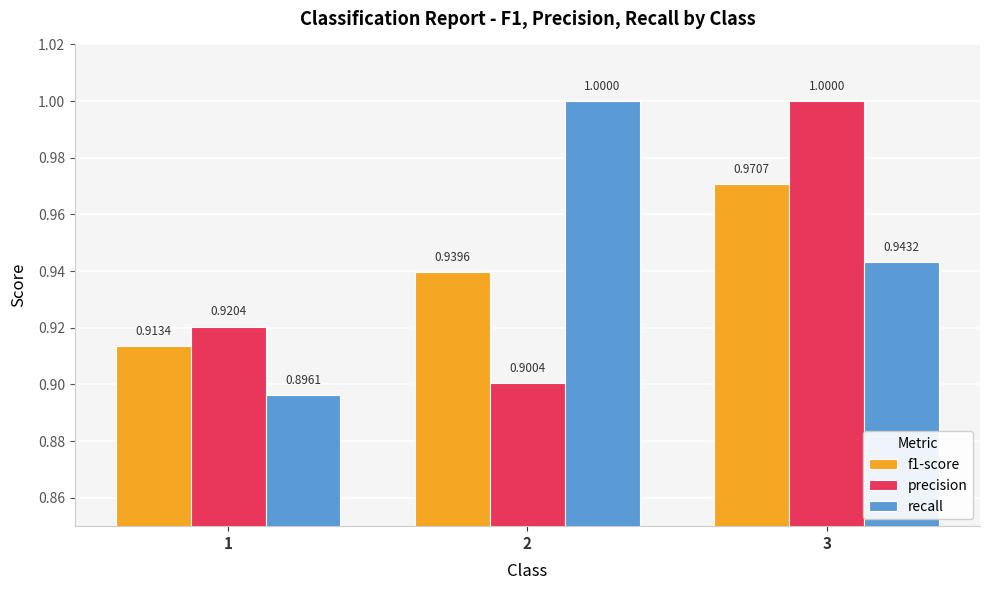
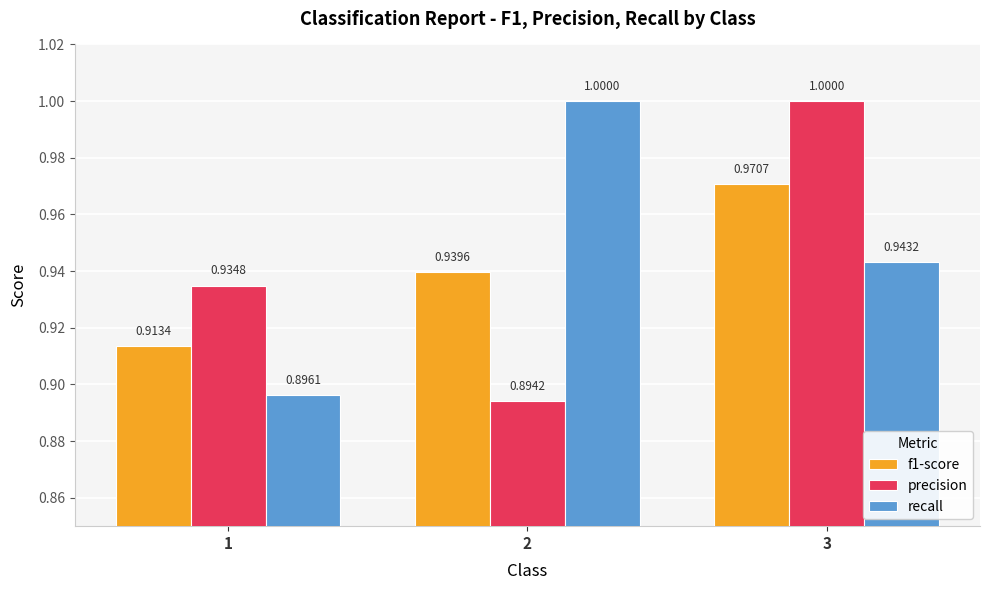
precision, 1: 0.9204 -> 0.9348
precision, 2: 0.9004 -> 0.8942
